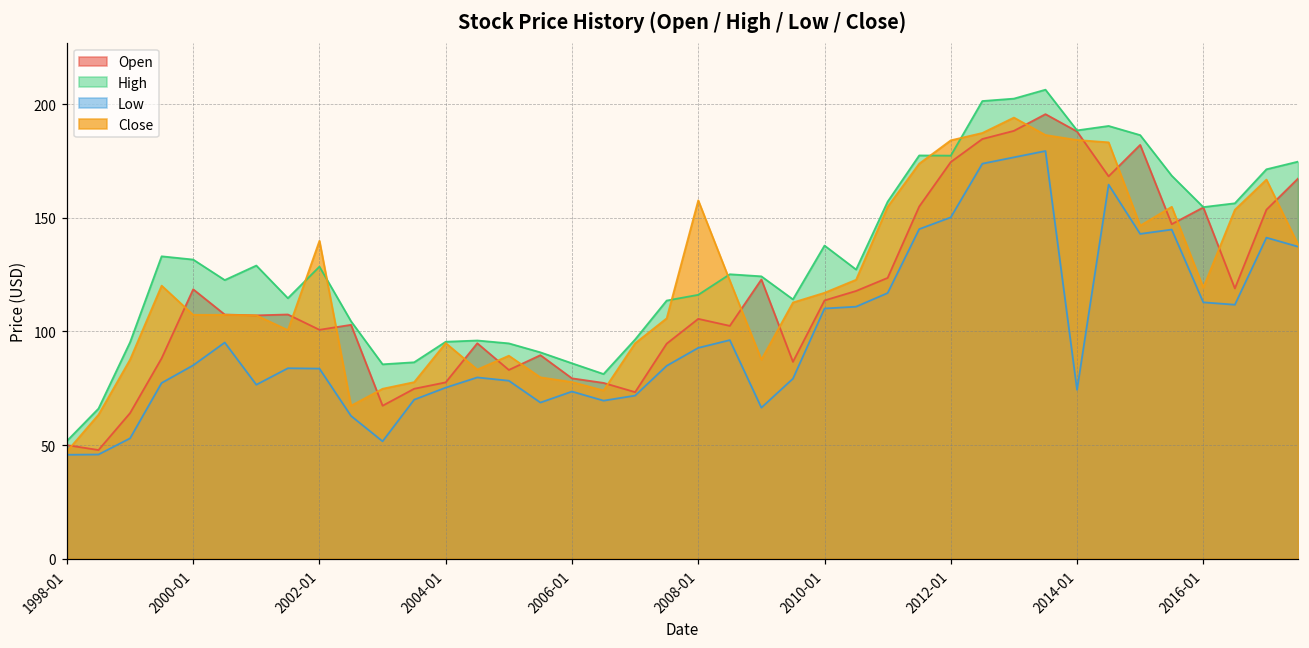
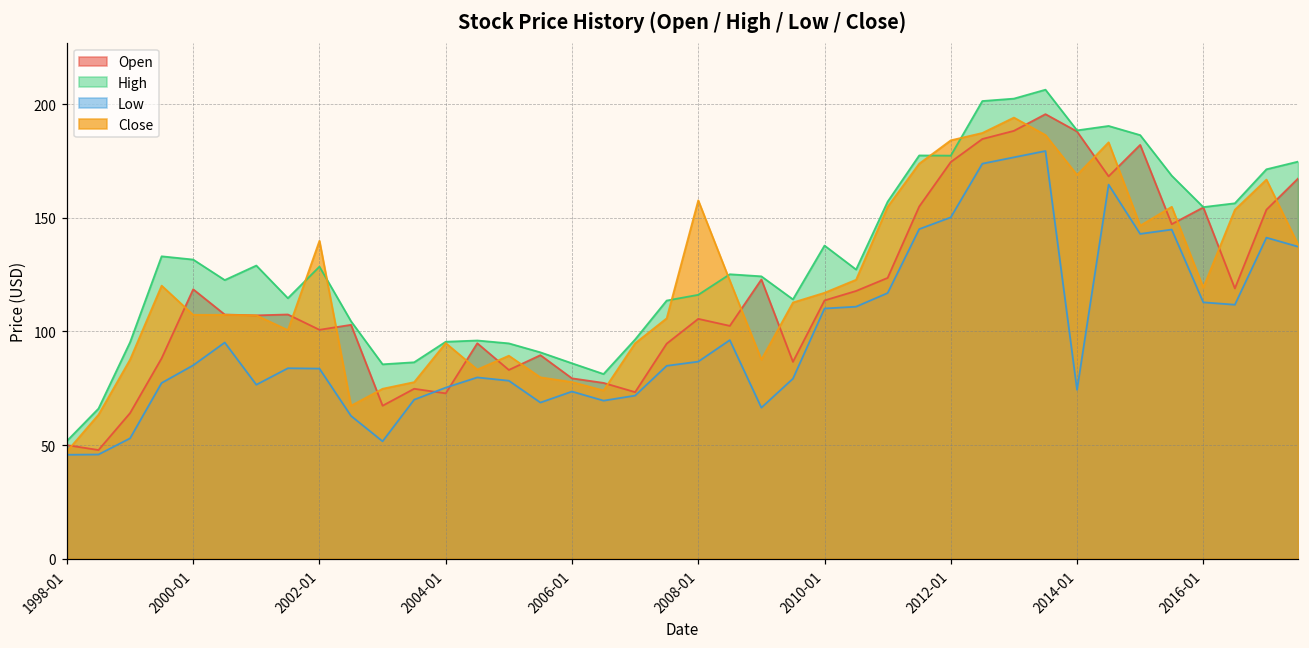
Open, 2004-01: 78 -> 73
Low, 2008-01: 93 -> 87
Close, 2014-01: 184 -> 169
